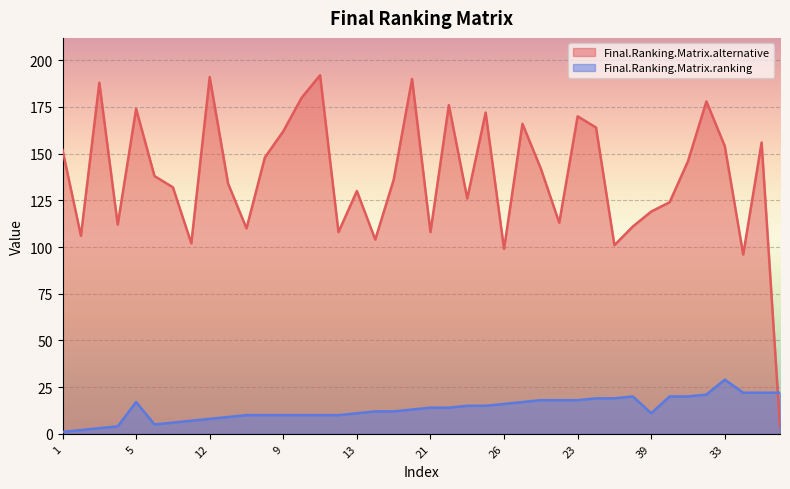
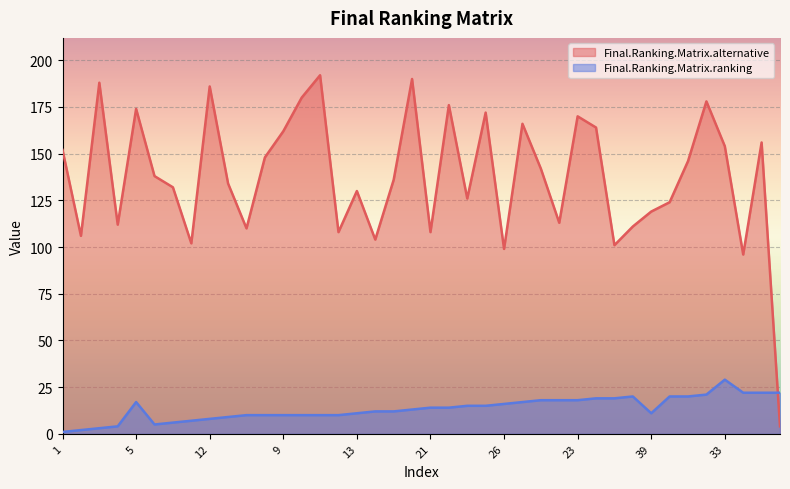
Final.Ranking.Matrix.alternative, 12: 191 -> 186
